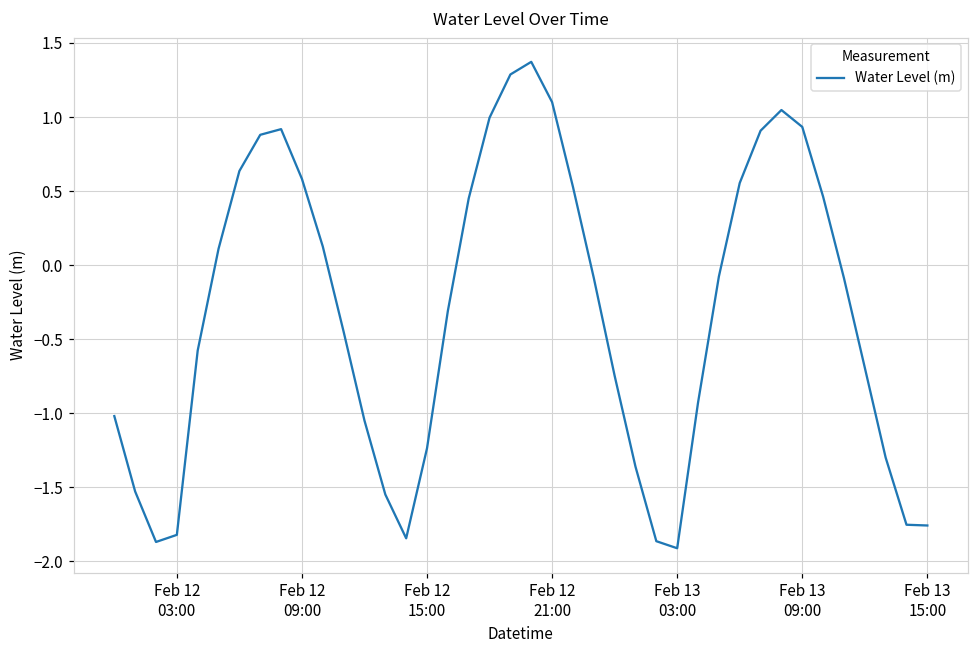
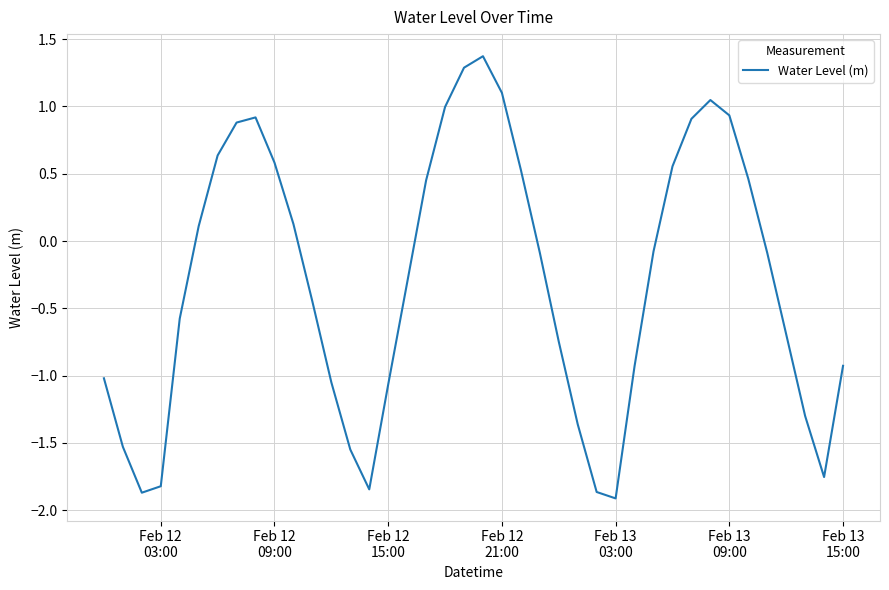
Feb 12 15:00: -1.24 -> -1.07
Feb 13 15:00: -1.76 -> -0.93
